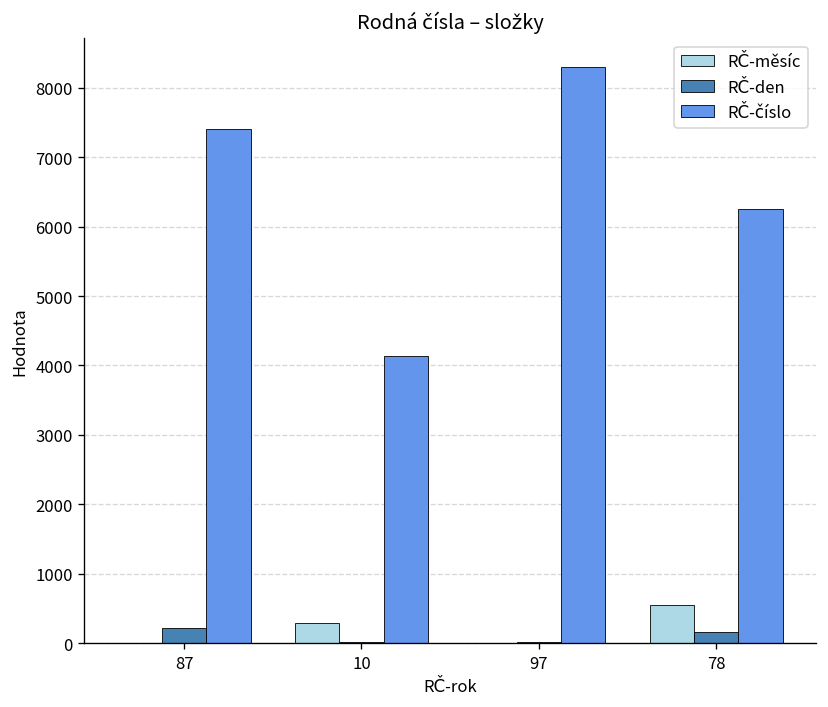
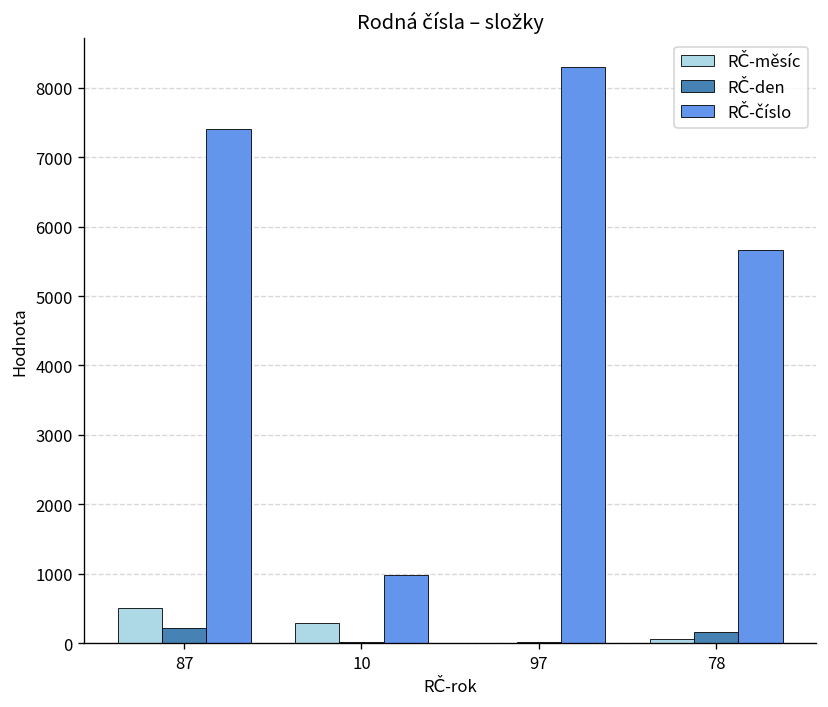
RČ-měsíc, 87: 0 -> 500
RČ-číslo, 10: 4100 -> 1000
RČ-měsíc, 78: 600 -> 100
RČ-číslo, 78: 6300 -> 5700
